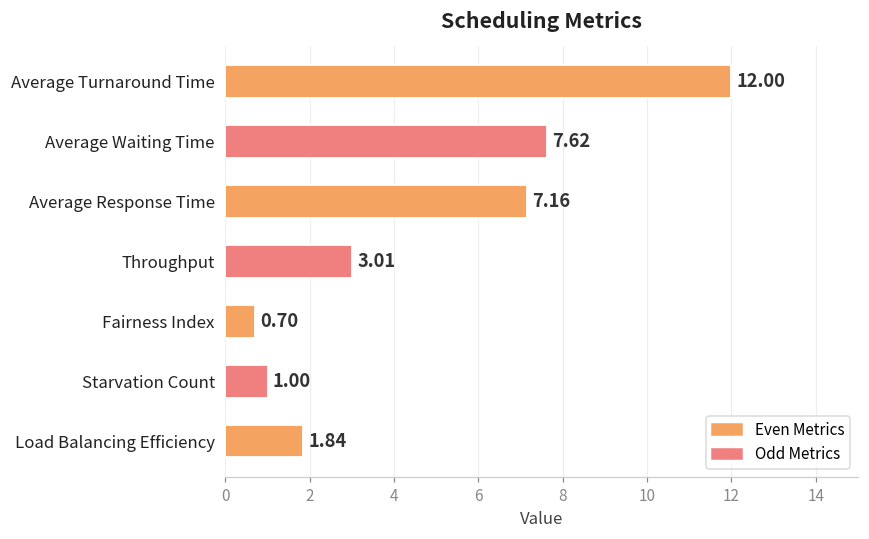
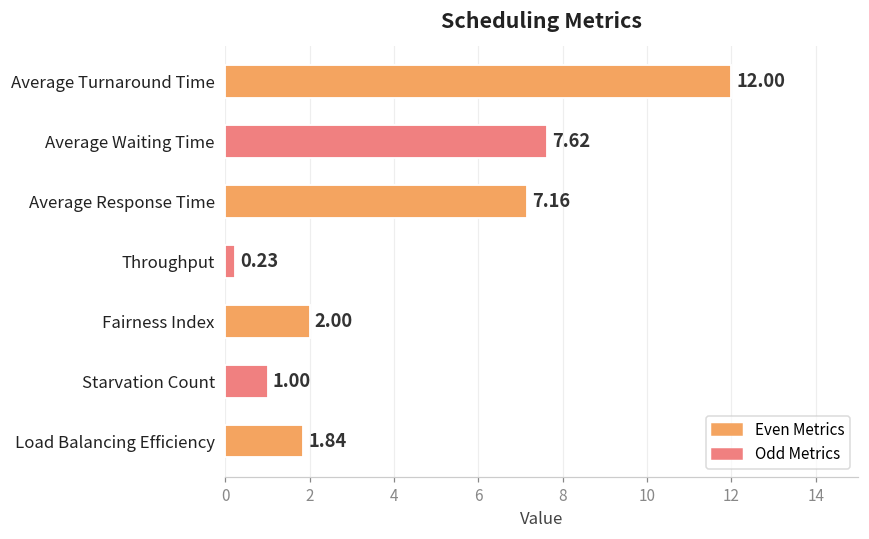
Throughput: 3.01 -> 0.23
Fairness Index: 0.70 -> 2.00
